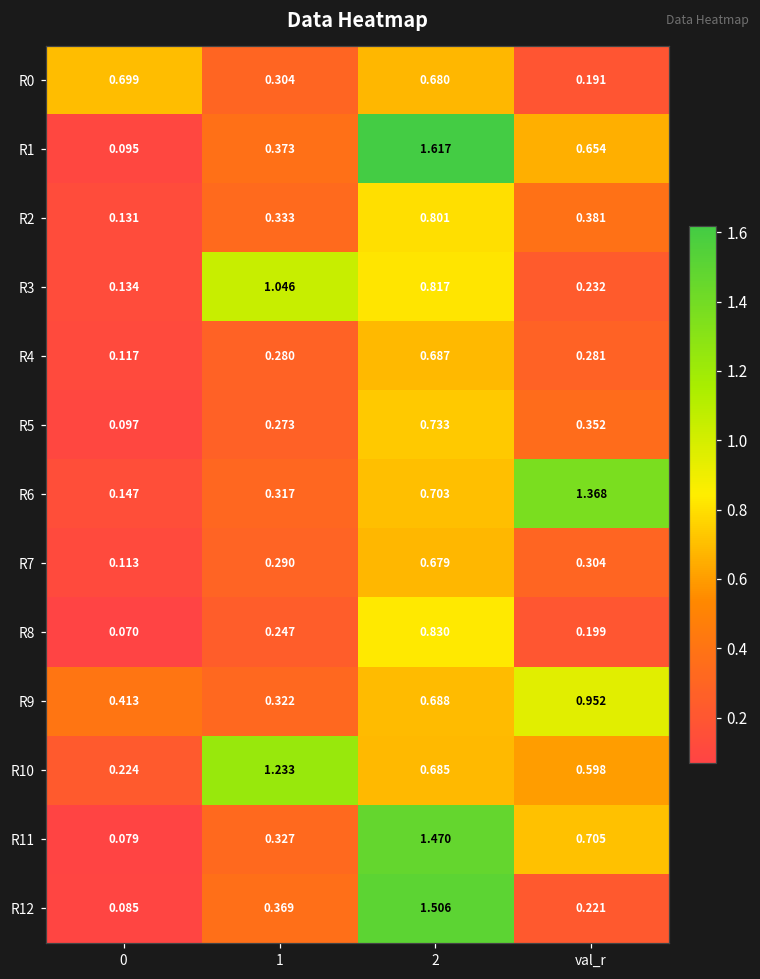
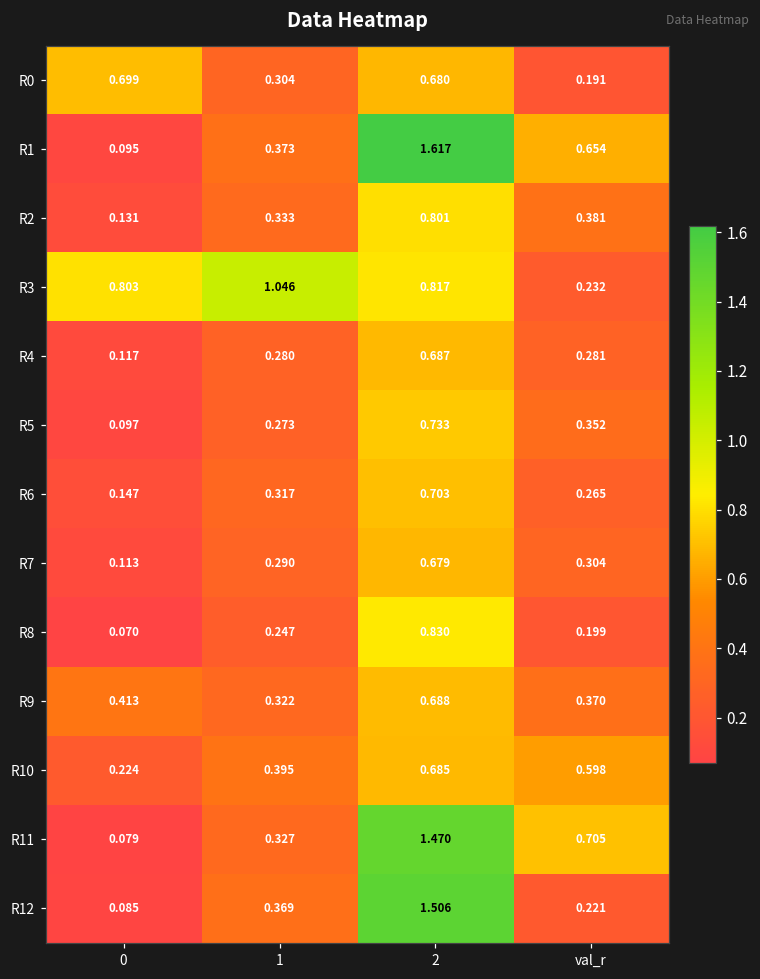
R3, 0: 0.134 -> 0.803
R6, val_r: 1.368 -> 0.265
R9, val_r: 0.952 -> 0.370
R10, 1: 1.233 -> 0.395
